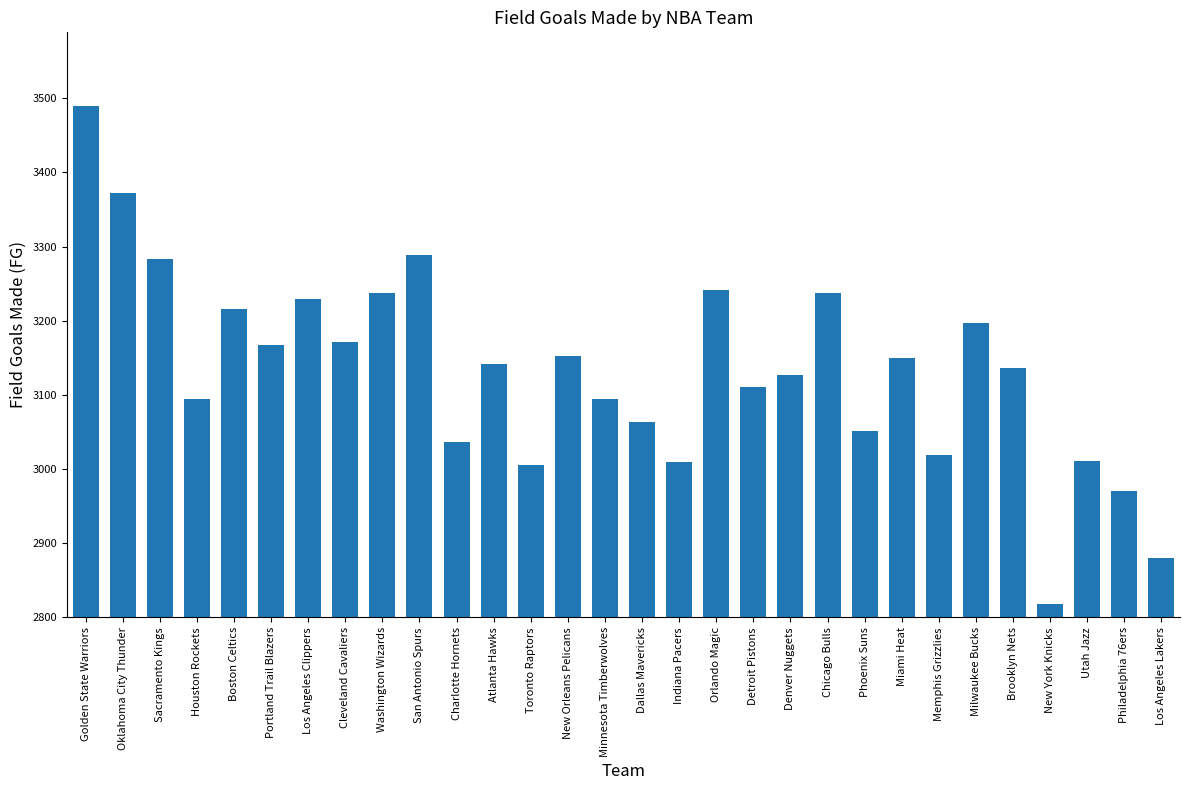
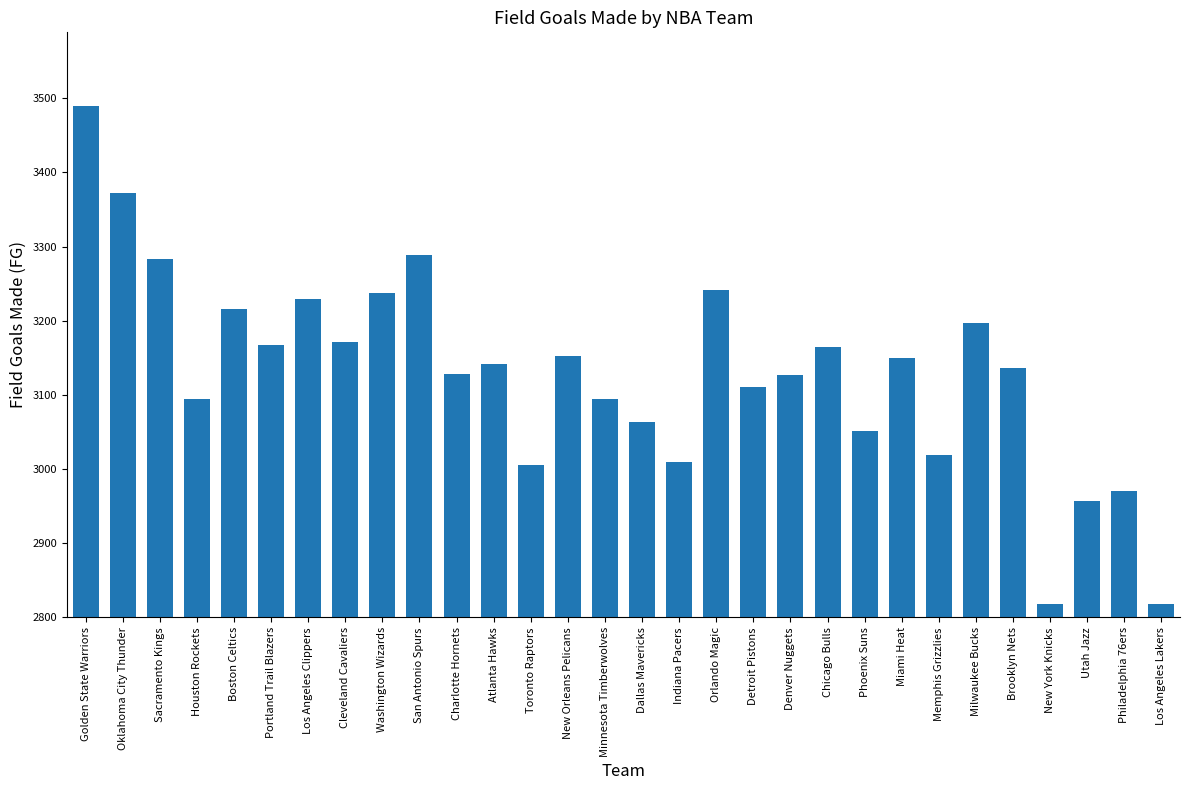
Charlotte Hornets: 3040 -> 3130
Chicago Bulls: 3240 -> 3170
Utah Jazz: 3010 -> 2960
Los Angeles Lakers: 2880 -> 2820
